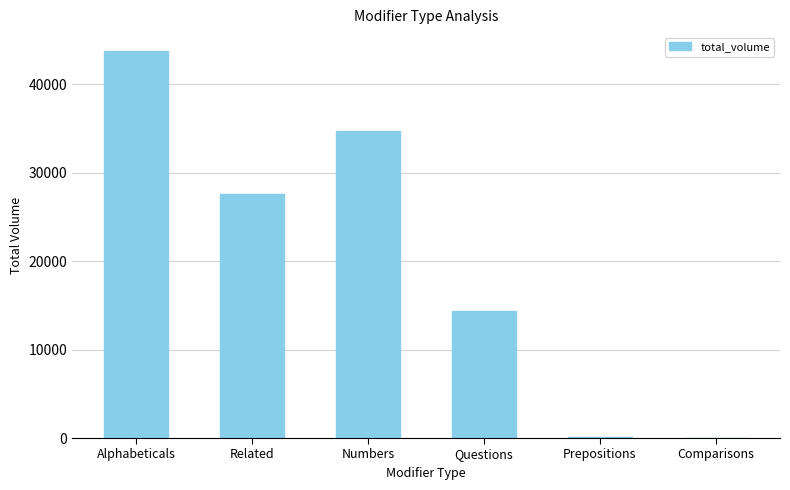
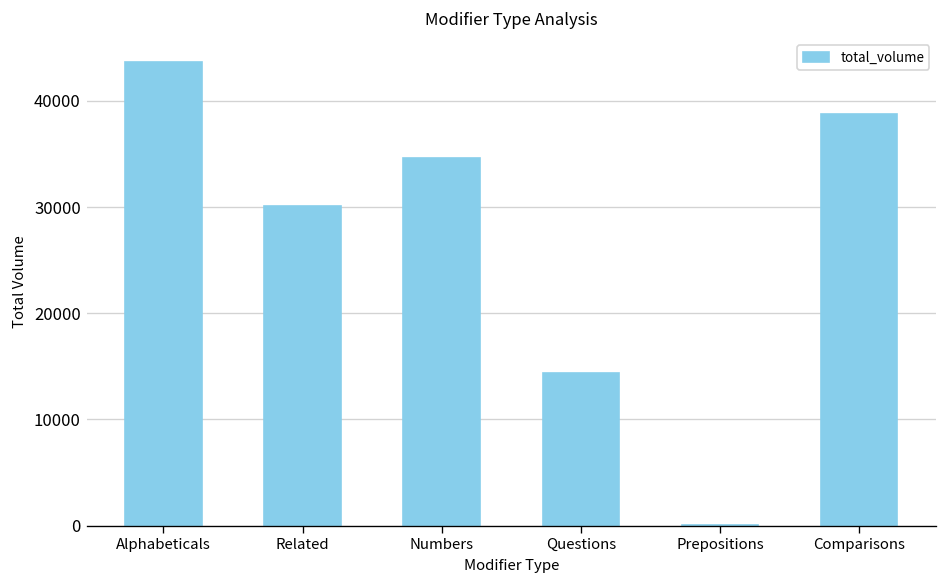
Related: 28000 -> 30000
Comparisons: 0 -> 39000
